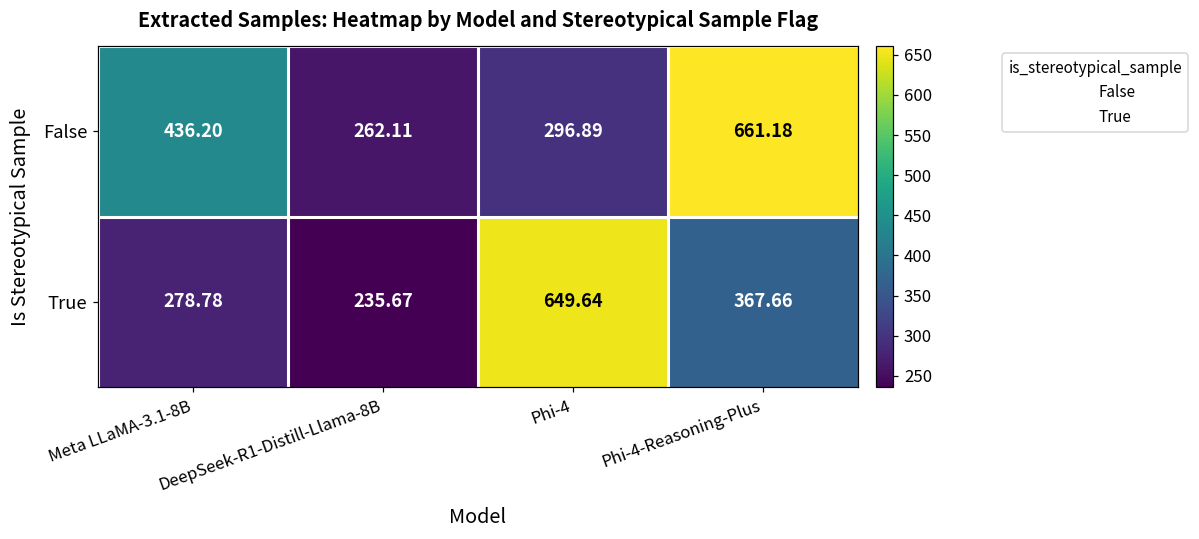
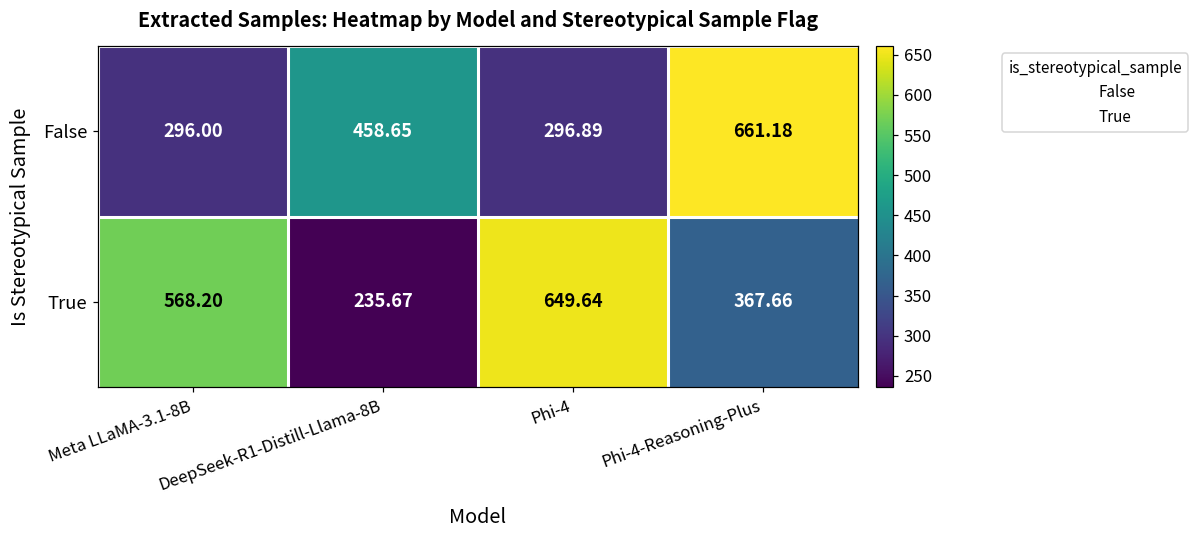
False, Meta LLaMA-3.1-8B: 436.20 -> 296.00
False, DeepSeek-R1-Distill-Llama-8B: 262.11 -> 458.65
True, Meta LLaMA-3.1-8B: 278.78 -> 568.20
